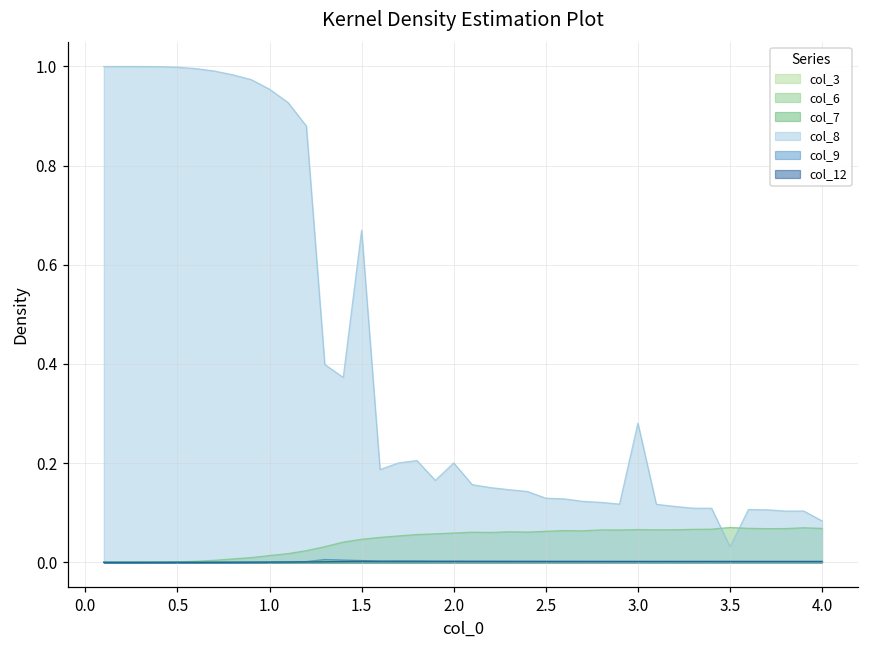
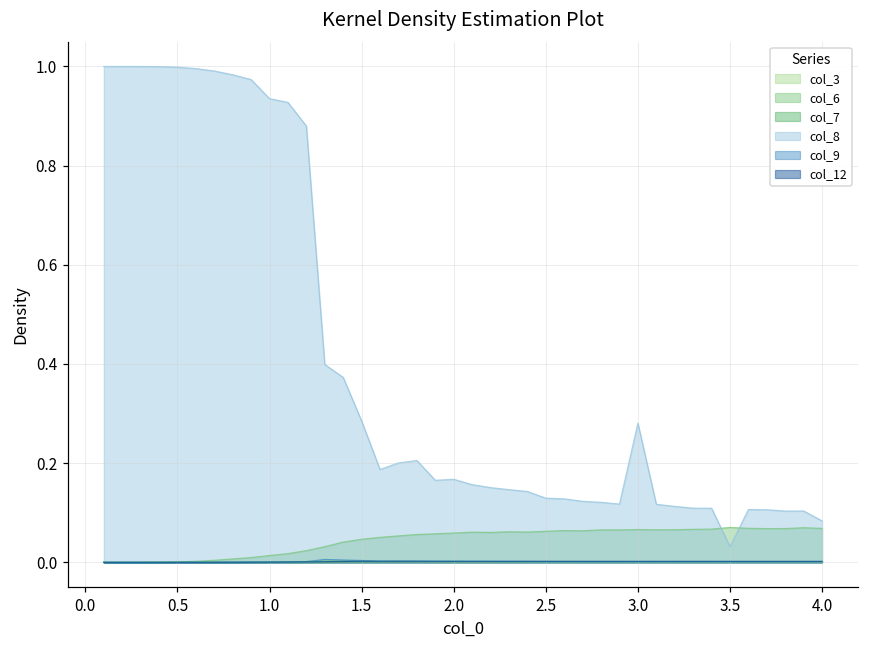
col_8, 1.0: 0.95 -> 0.94
col_8, 1.5: 0.67 -> 0.29
col_8, 2.0: 0.20 -> 0.17
